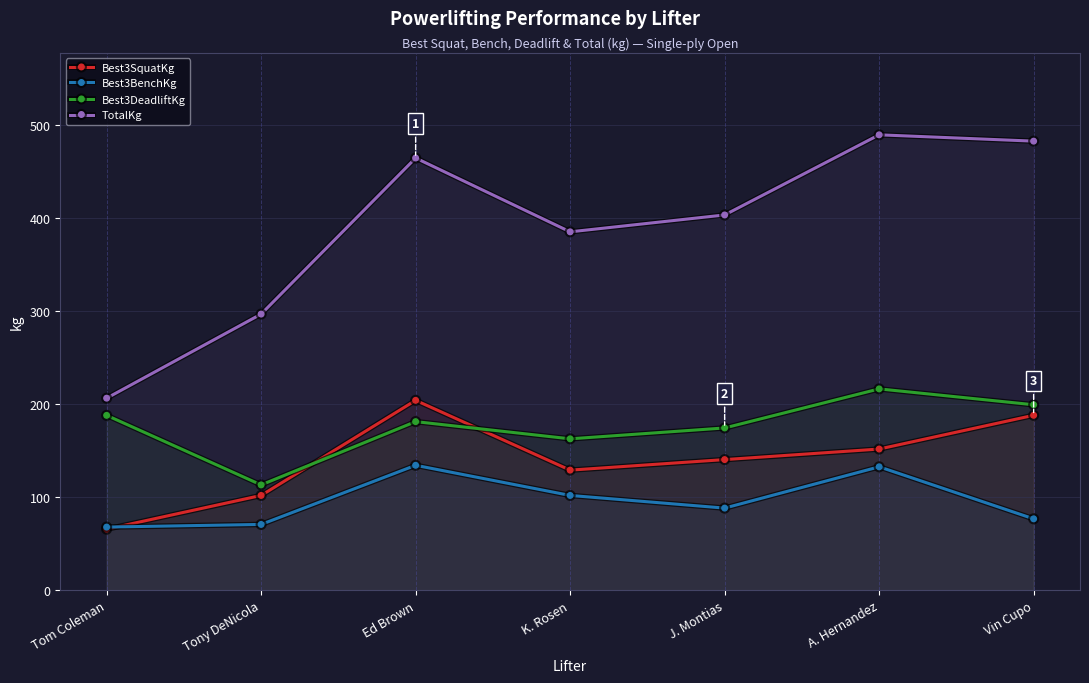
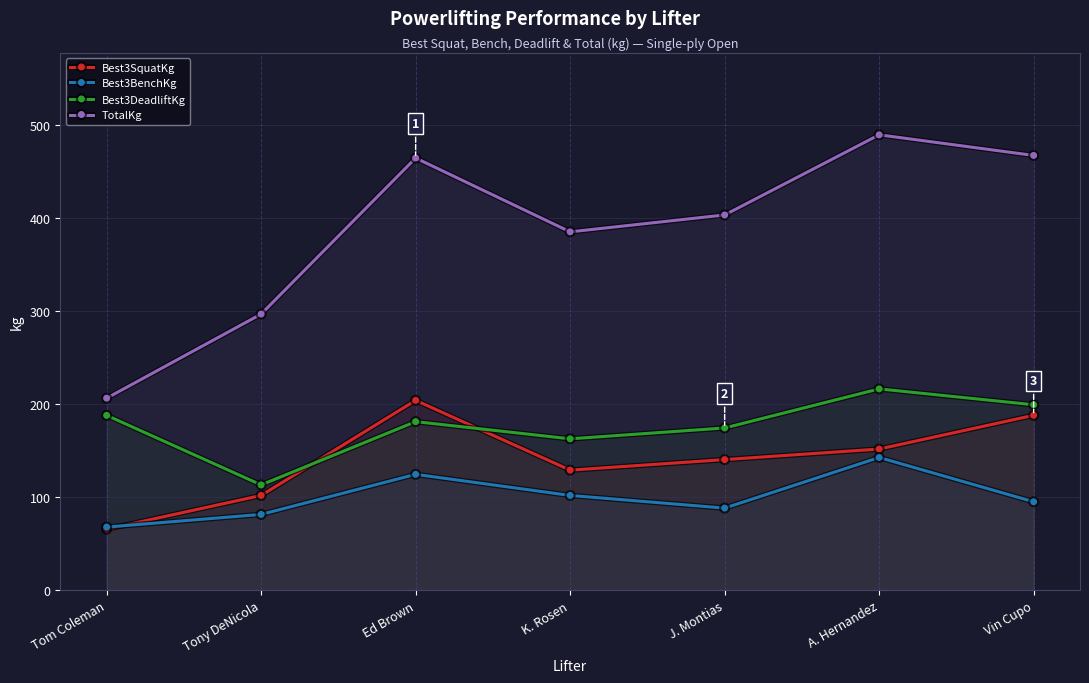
Best3BenchKg, Tony DeNicola: 70 -> 80
Best3BenchKg, Ed Brown: 130 -> 120
Best3BenchKg, A. Hernandez: 130 -> 140
Best3BenchKg, Vin Cupo: 80 -> 100
TotalKg, Vin Cupo: 480 -> 470
